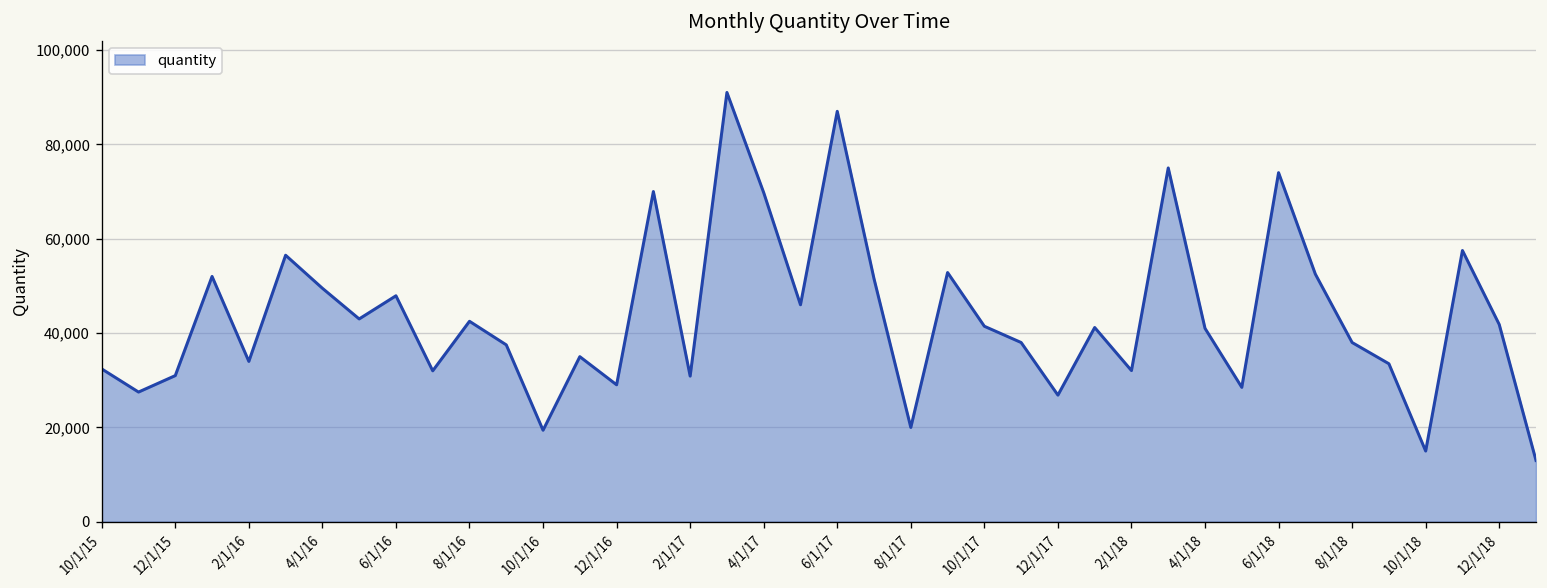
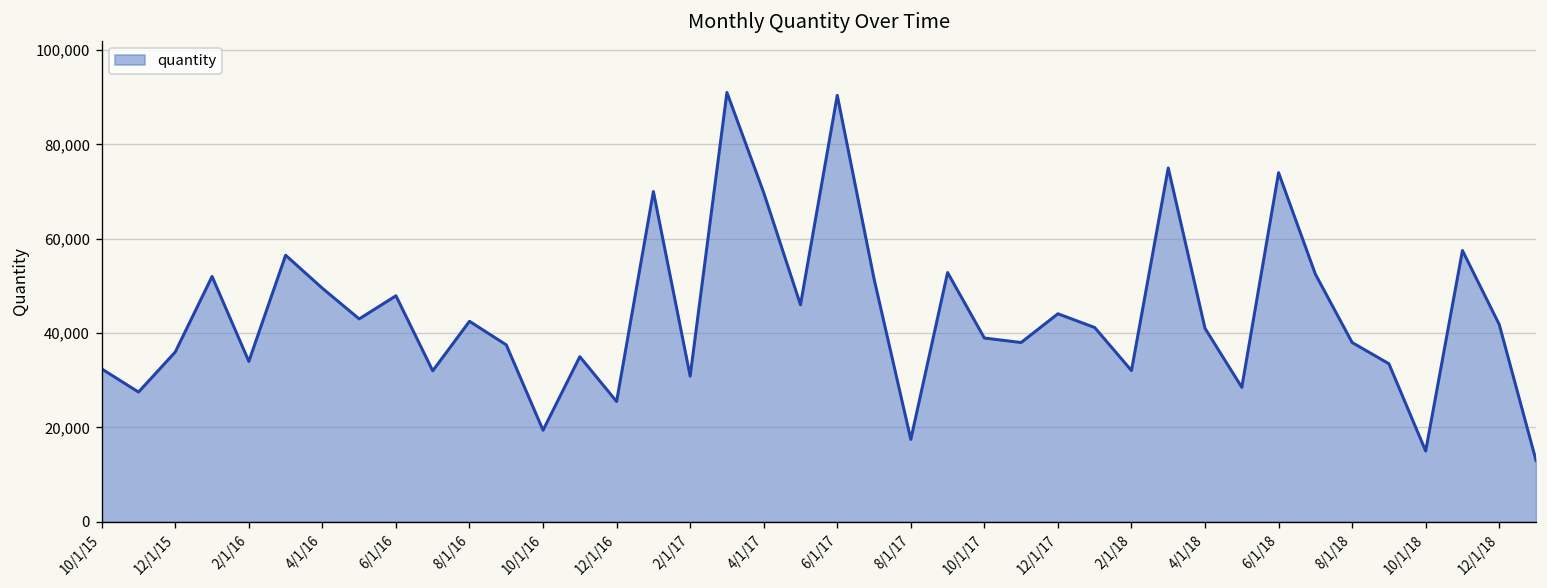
12/1/15: 31,000 -> 36,000
12/1/16: 29,000 -> 26,000
6/1/17: 87,000 -> 90,000
8/1/17: 20,000 -> 17,000
10/1/17: 41,000 -> 39,000
12/1/17: 27,000 -> 44,000
